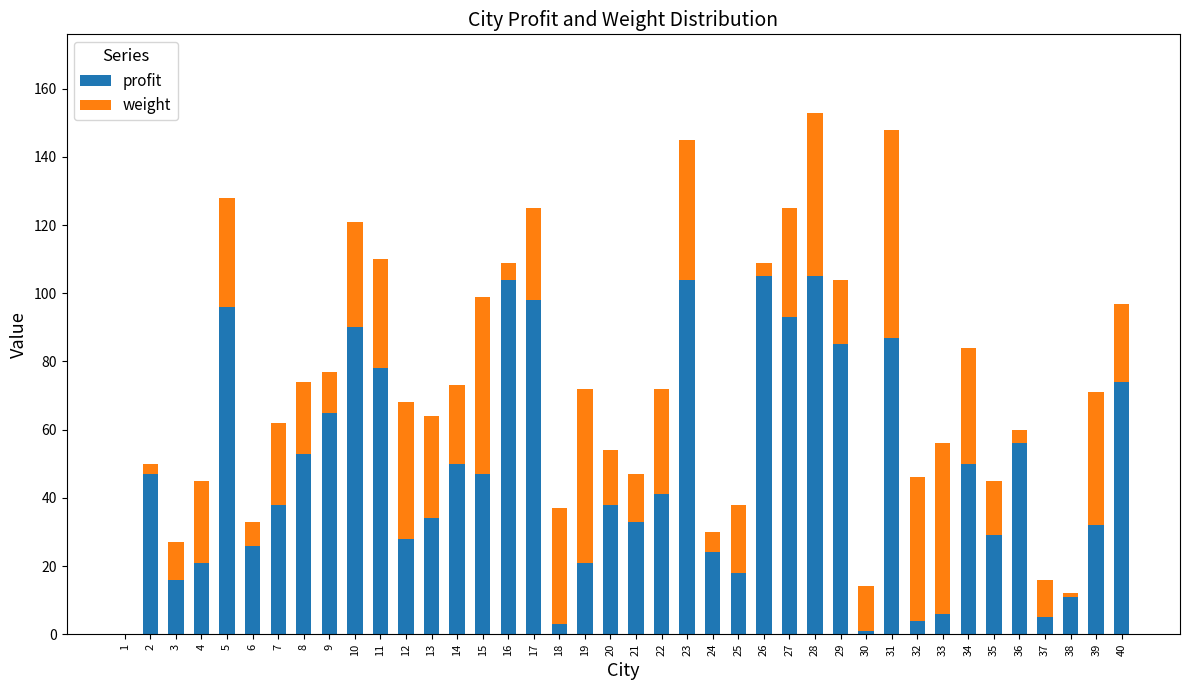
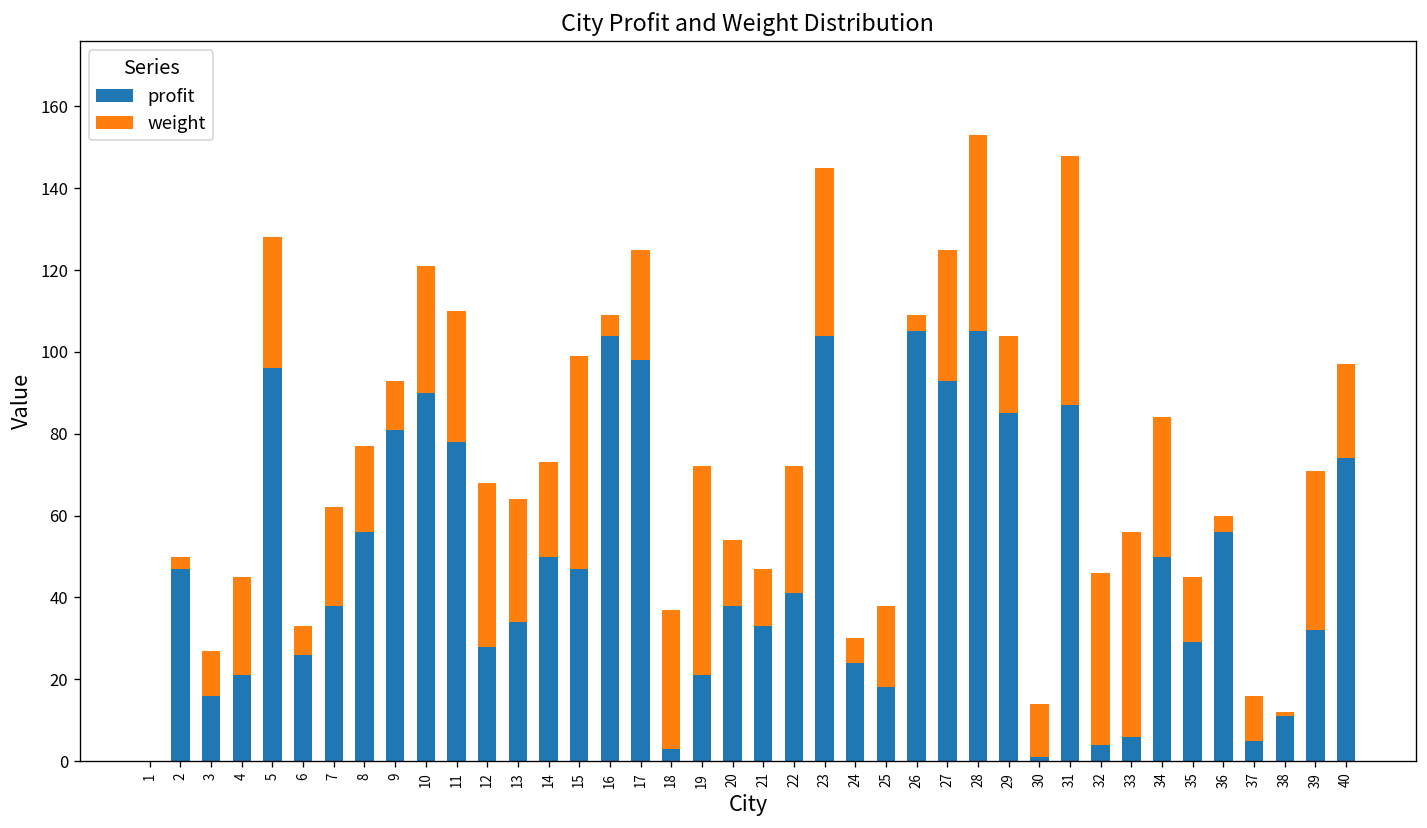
profit, 8: 53 -> 56
profit, 9: 65 -> 81
